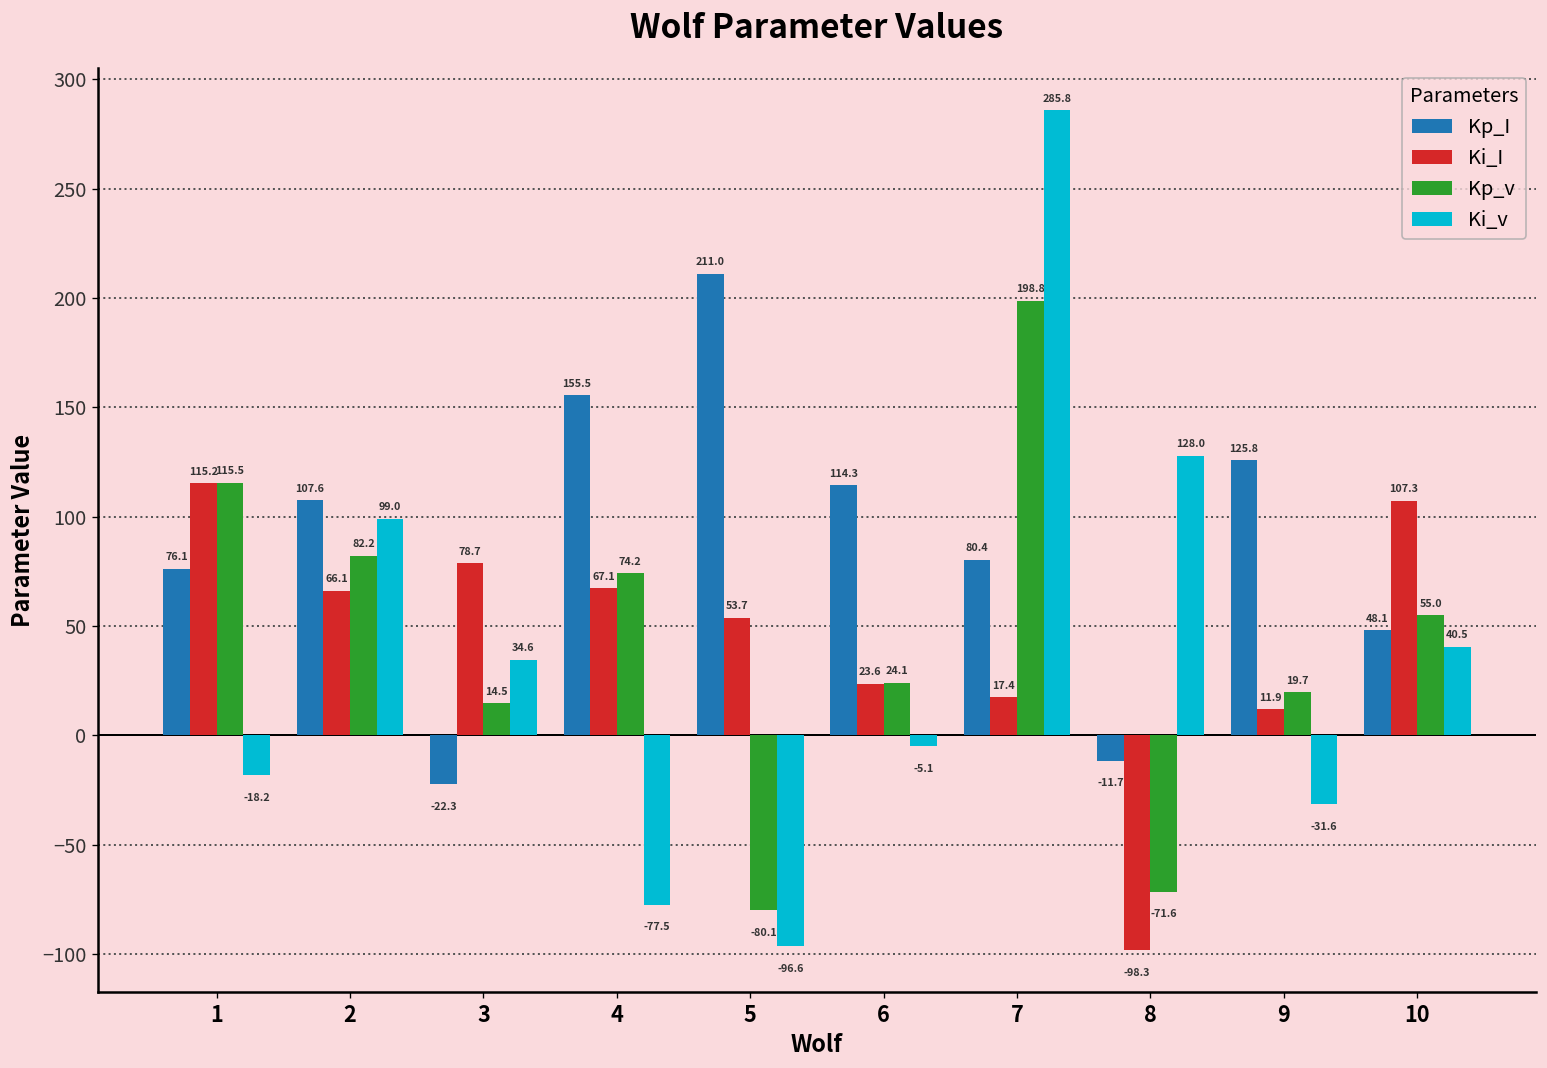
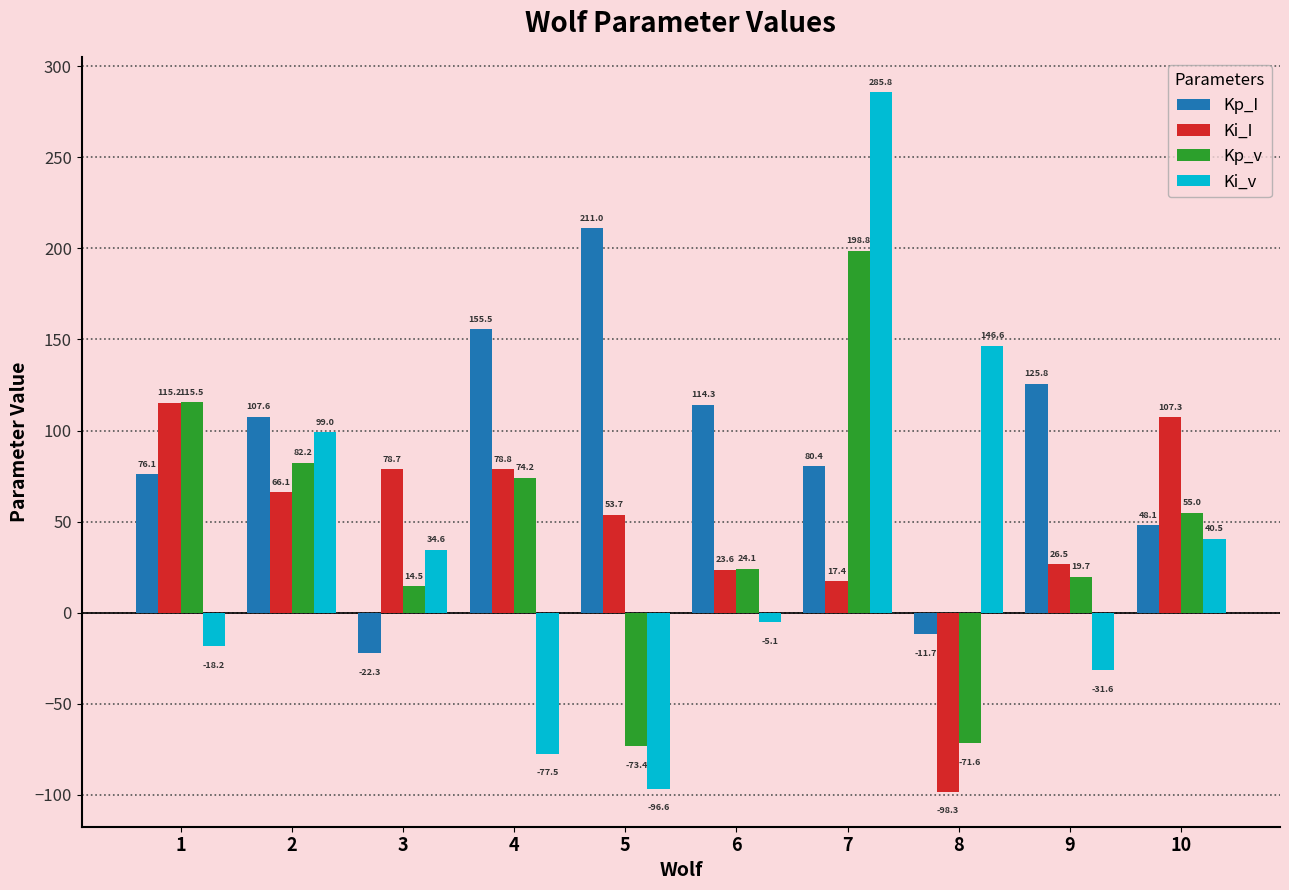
Ki_I, 4: 67.1 -> 78.8
Kp_v, 5: -80.1 -> -73.4
Ki_v, 8: 128.0 -> 146.6
Ki_I, 9: 11.9 -> 26.5
